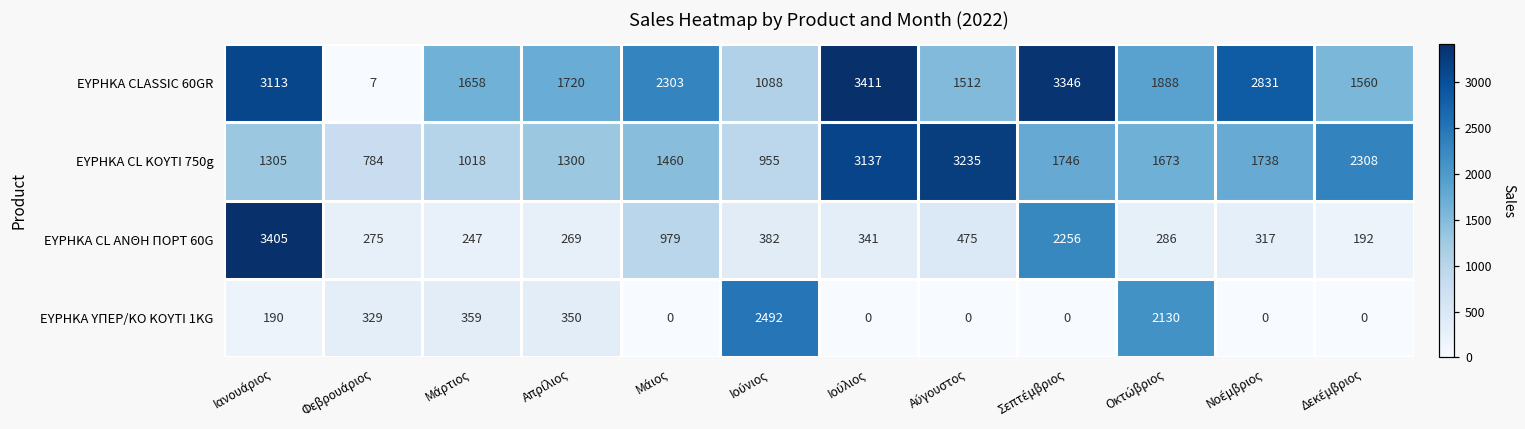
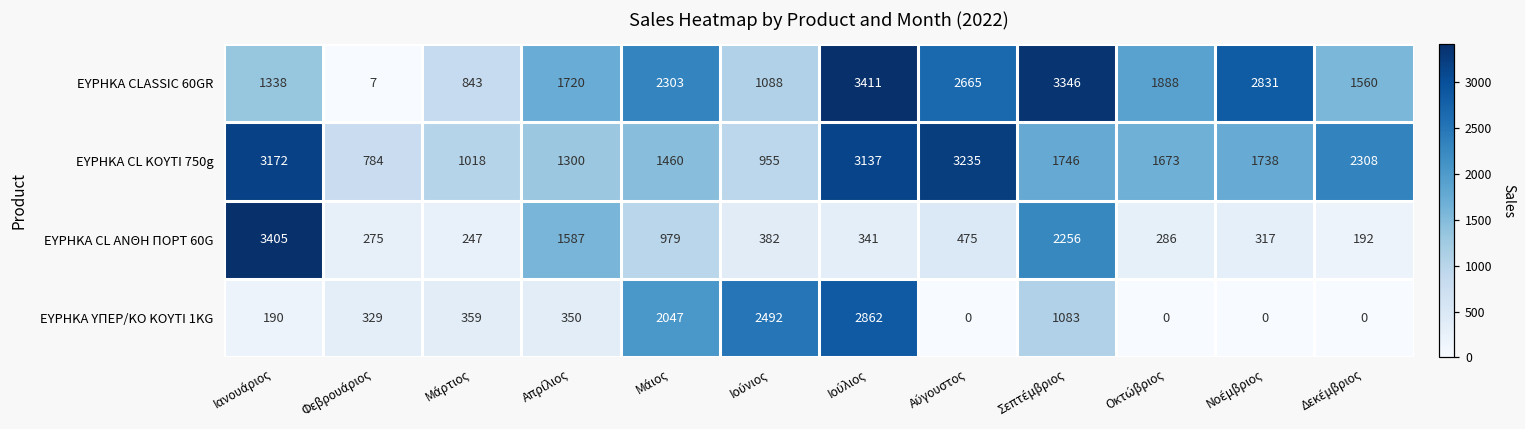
ΕΥΡΗΚΑ CLASSIC 60GR, Ιανουάριος: 3113 -> 1338
ΕΥΡΗΚΑ CLASSIC 60GR, Μάρτιος: 1658 -> 843
ΕΥΡΗΚΑ CLASSIC 60GR, Αύγουστος: 1512 -> 2665
ΕΥΡΗΚΑ CL ΚΟΥΤΙ 750g, Ιανουάριος: 1305 -> 3172
ΕΥΡΗΚΑ CL ΑΝΘΗ ΠΟΡΤ 60G, Απρίλιος: 269 -> 1587
ΕΥΡΗΚΑ ΥΠΕΡ/ΚΟ ΚΟΥΤΙ 1KG, Μάιος: 0 -> 2047
ΕΥΡΗΚΑ ΥΠΕΡ/ΚΟ ΚΟΥΤΙ 1KG, Ιούλιος: 0 -> 2862
ΕΥΡΗΚΑ ΥΠΕΡ/ΚΟ ΚΟΥΤΙ 1KG, Σεπτέμβριος: 0 -> 1083
ΕΥΡΗΚΑ ΥΠΕΡ/ΚΟ ΚΟΥΤΙ 1KG, Οκτώβριος: 2130 -> 0
